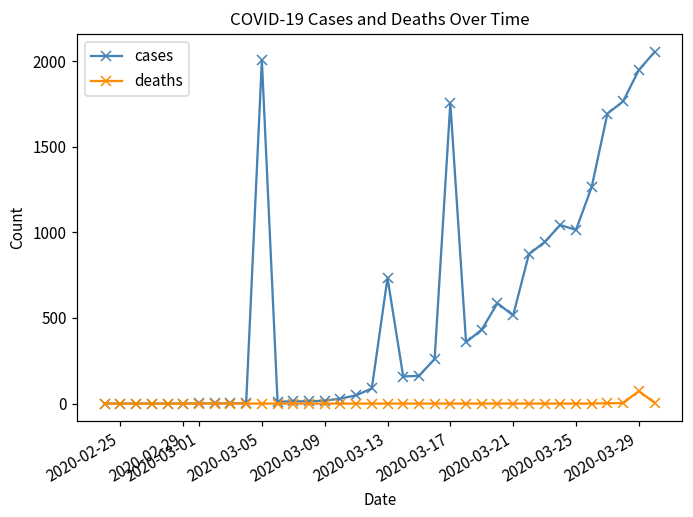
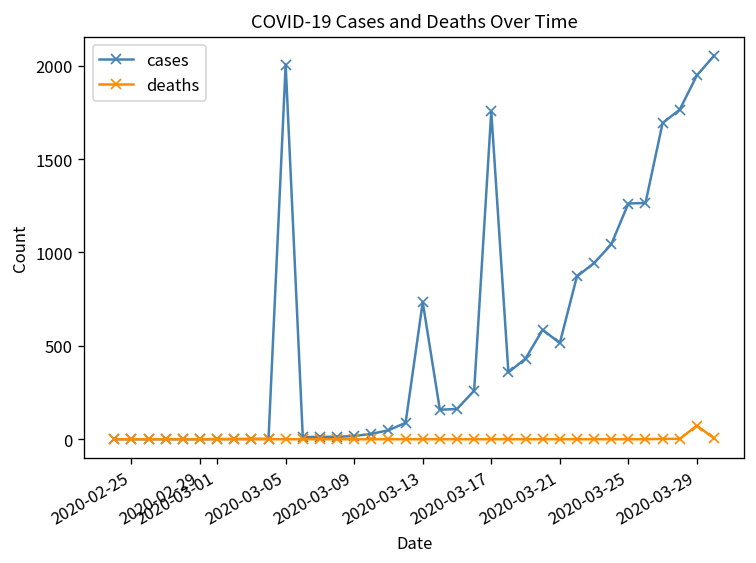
cases, 2020-03-25: 1010 -> 1260
